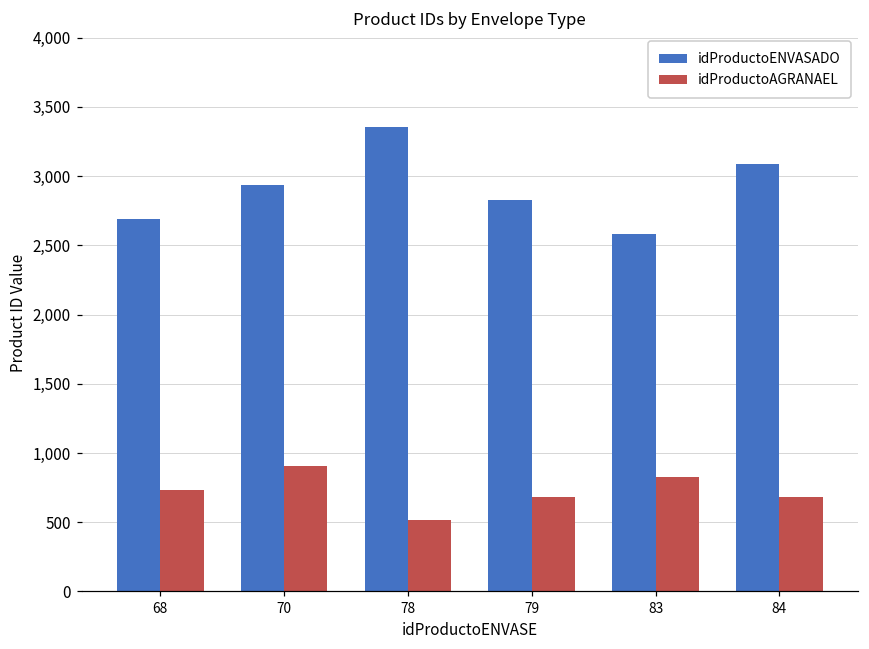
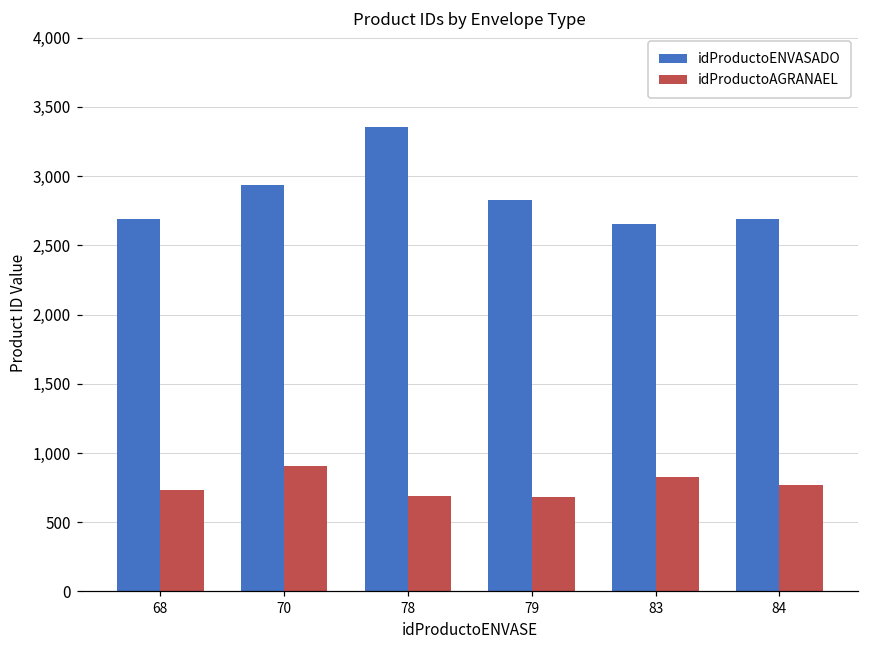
idProductoAGRANAEL, 78: 520 -> 690
idProductoENVASADO, 83: 2,580 -> 2,650
idProductoENVASADO, 84: 3,090 -> 2,690
idProductoAGRANAEL, 84: 680 -> 770
